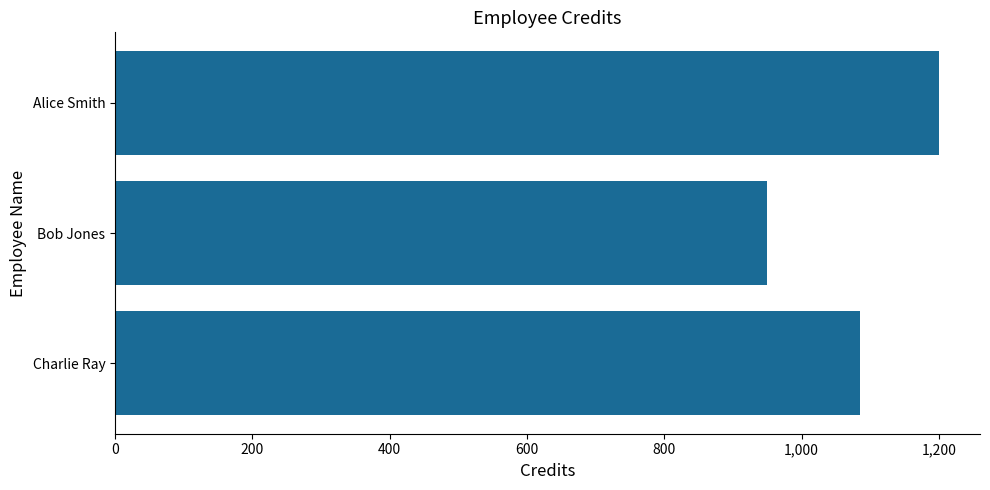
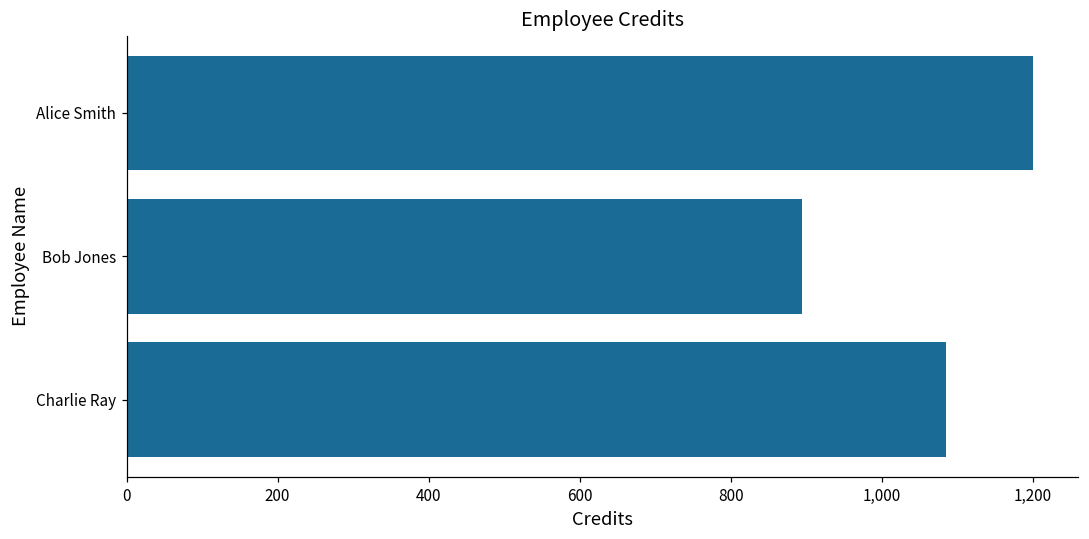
Bob Jones: 950 -> 890
